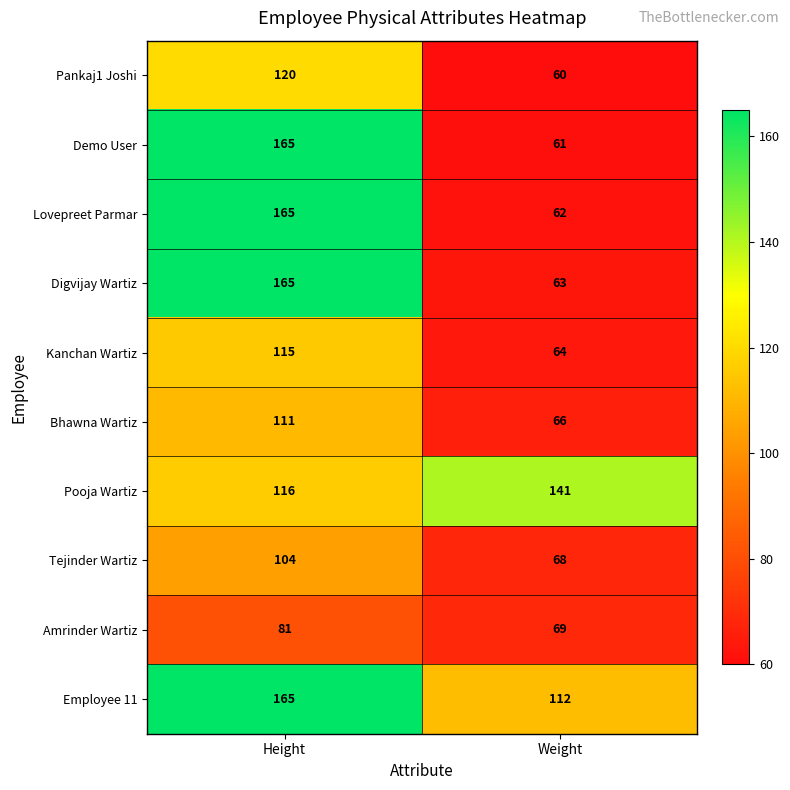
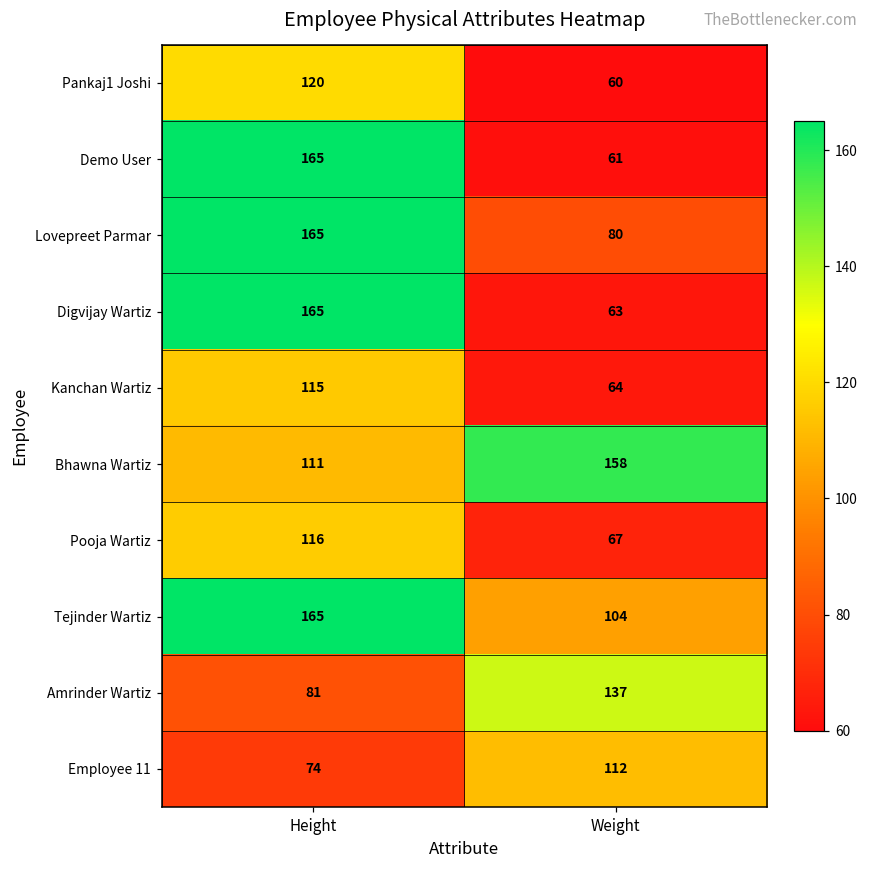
Lovepreet Parmar, Weight: 62 -> 80
Bhawna Wartiz, Weight: 66 -> 158
Pooja Wartiz, Weight: 141 -> 67
Tejinder Wartiz, Height: 104 -> 165
Tejinder Wartiz, Weight: 68 -> 104
Amrinder Wartiz, Weight: 69 -> 137
Employee 11, Height: 165 -> 74
